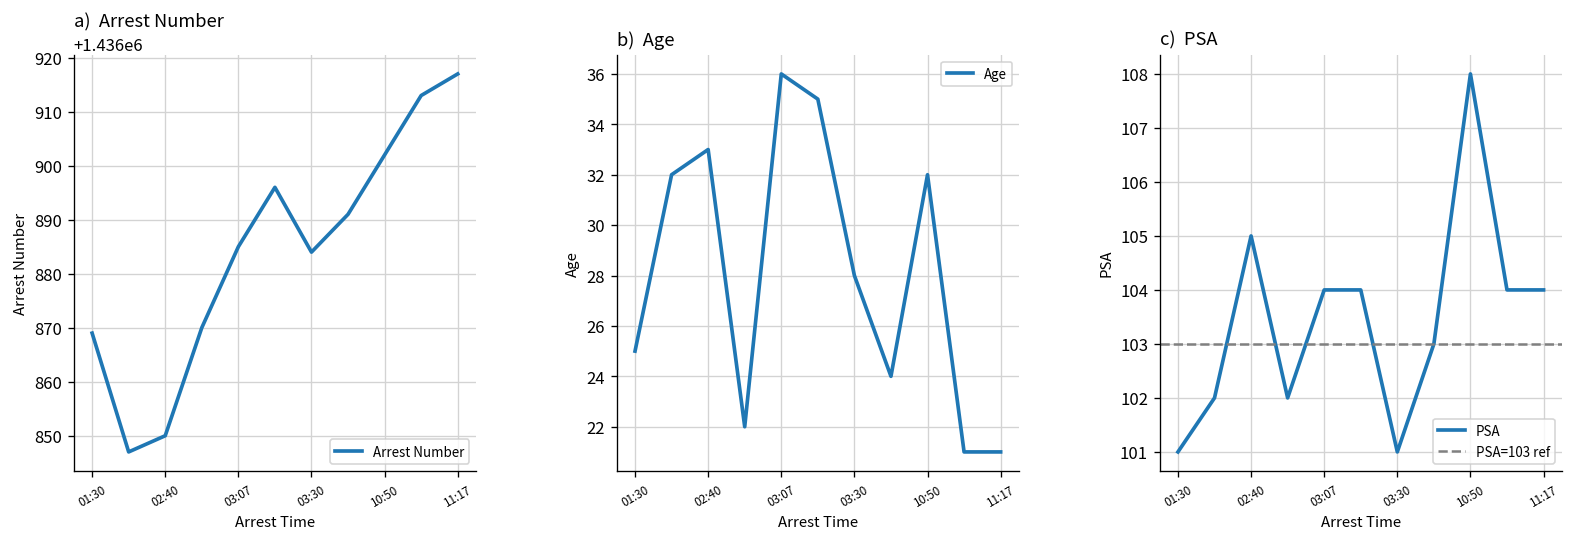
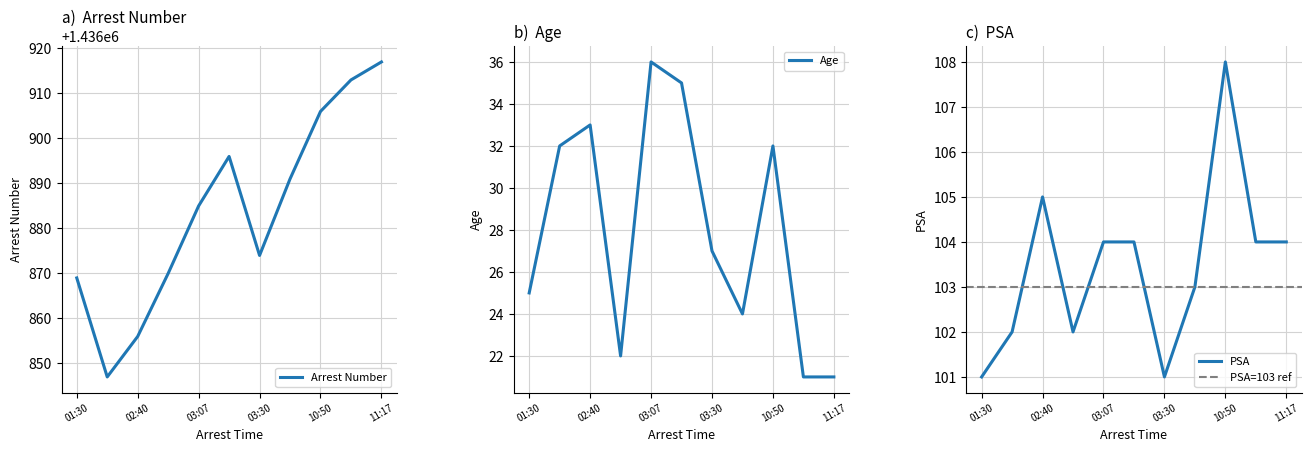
a) Arrest Number, 02:40: 1436850 -> 1436856
a) Arrest Number, 03:30: 1436884 -> 1436874
a) Arrest Number, 10:50: 1436902 -> 1436906
b) Age, 03:30: 28 -> 27
